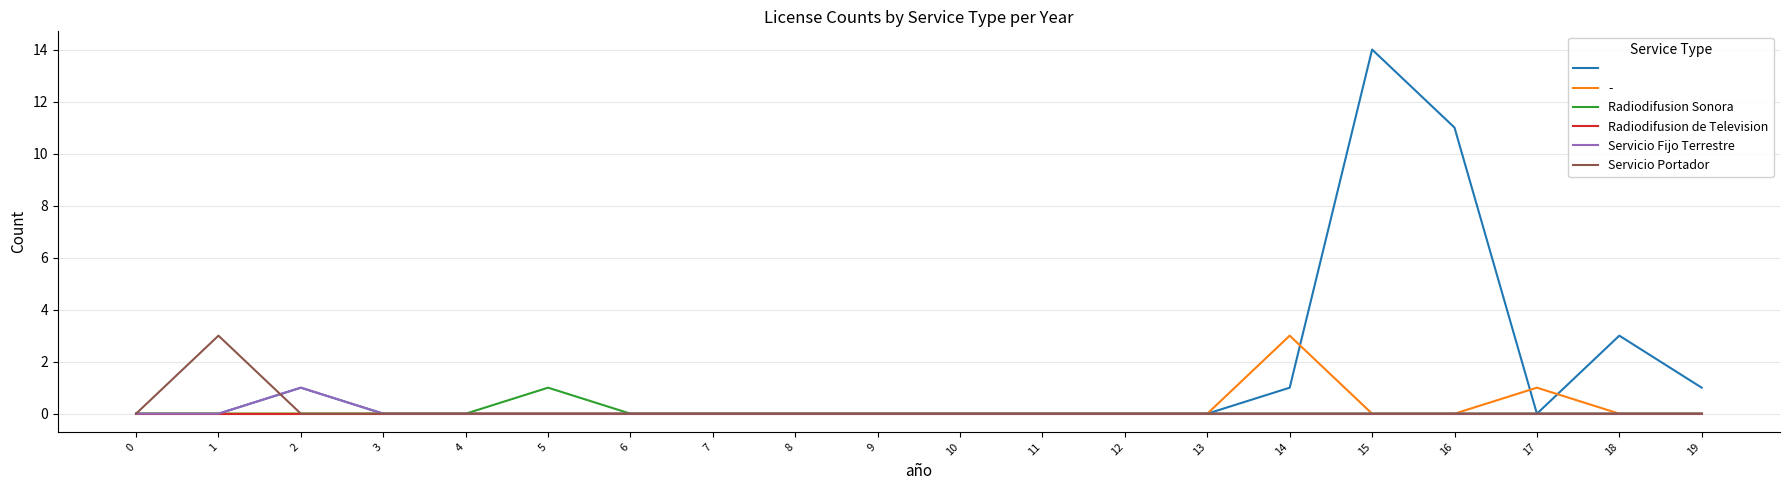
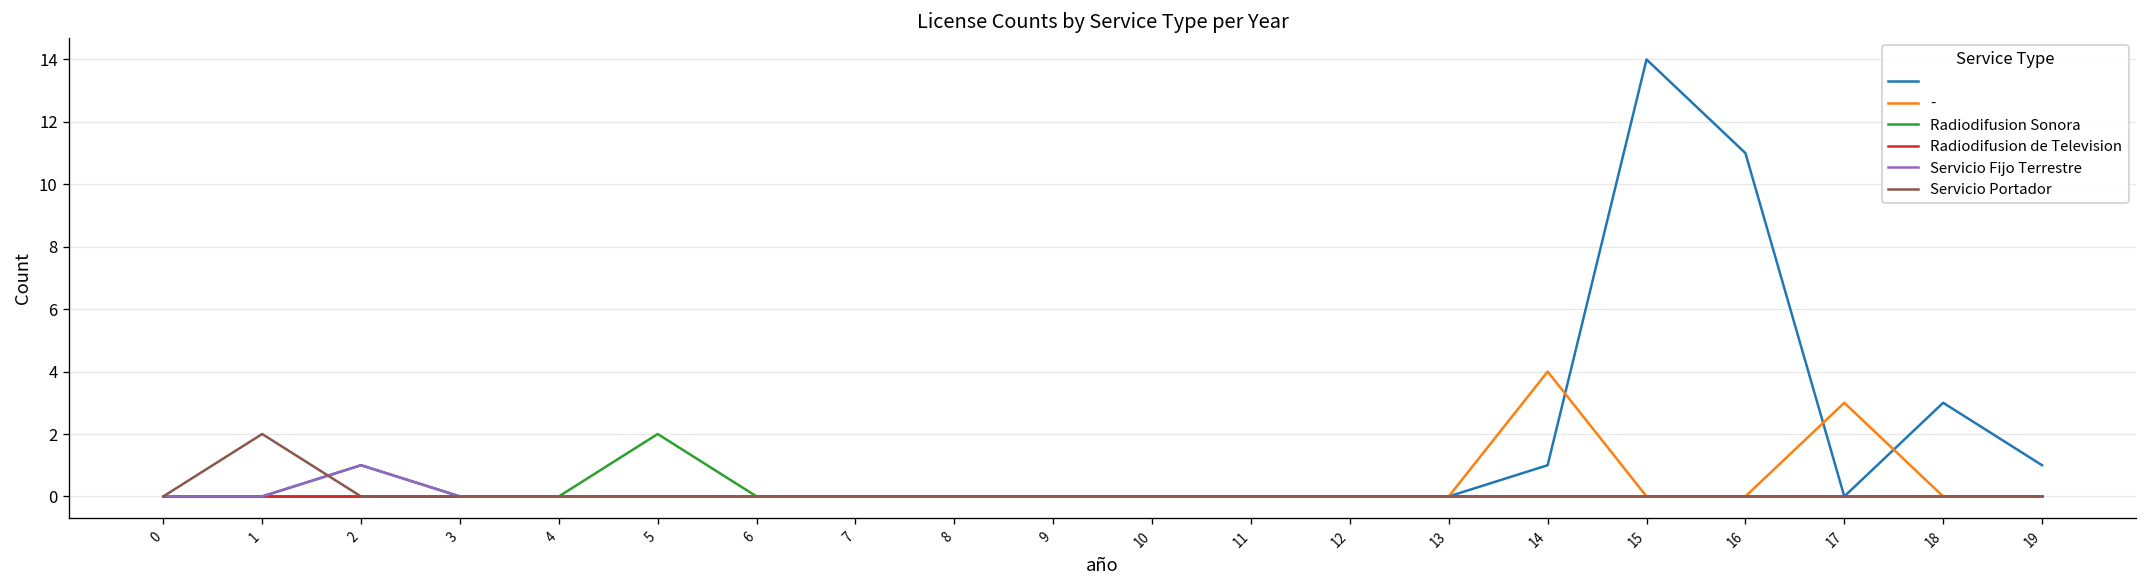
Servicio Portador, 1: 3 -> 2
Radiodifusion Sonora, 5: 1 -> 2
-, 14: 3 -> 4
-, 17: 1 -> 3
